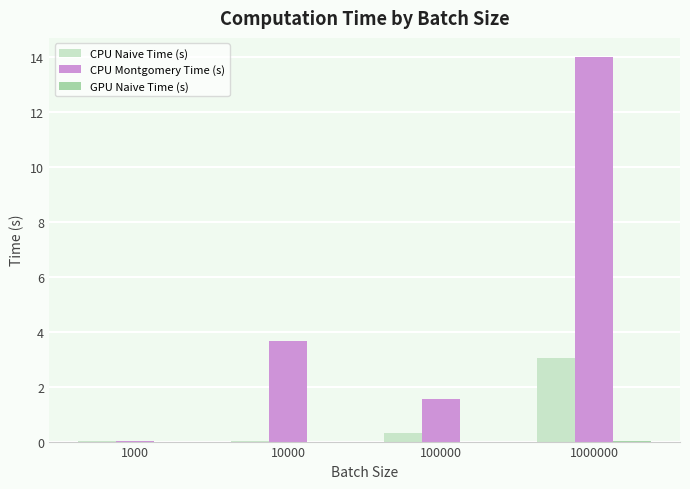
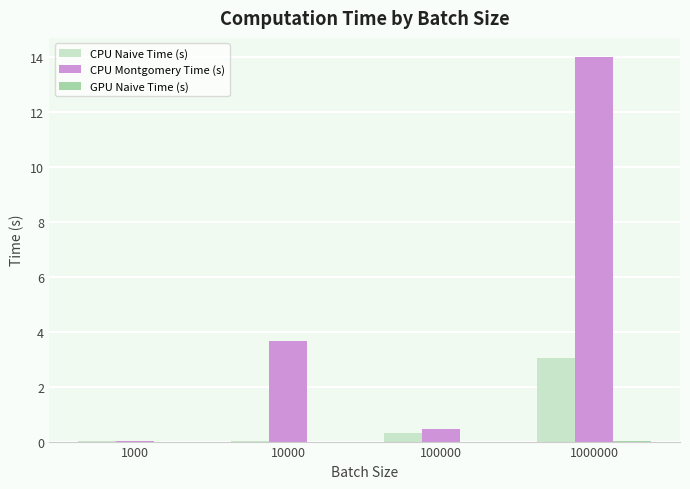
CPU Montgomery Time (s), 100000: 1.6 -> 0.5
